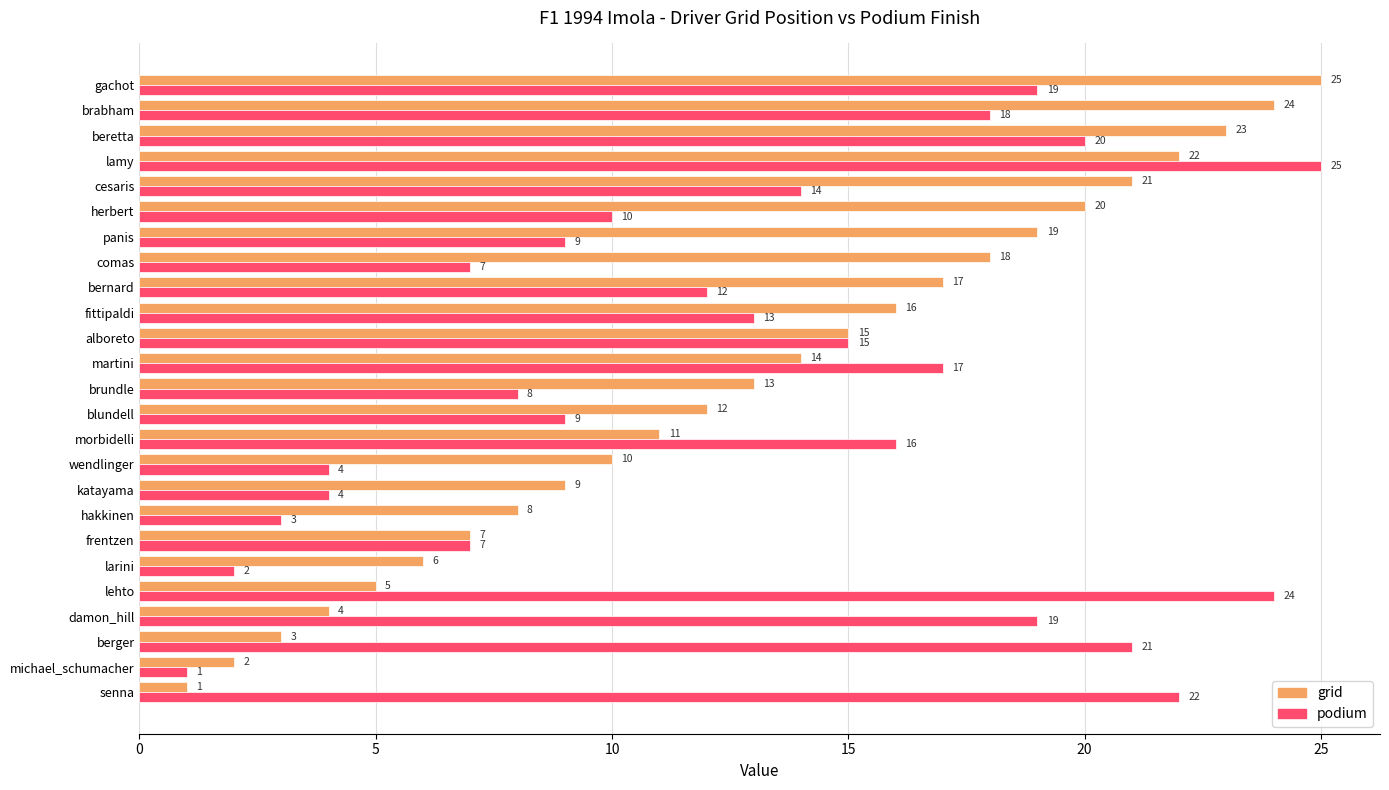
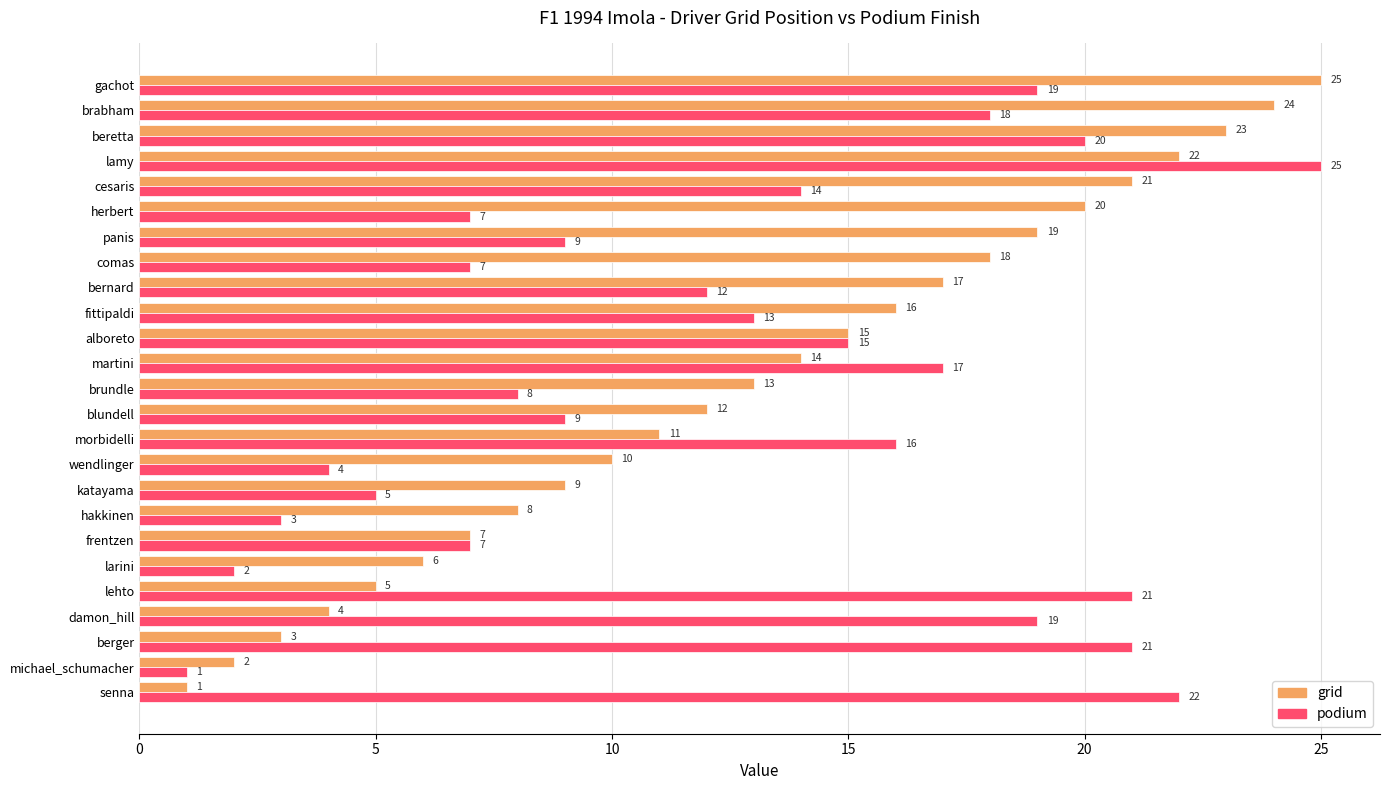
podium, herbert: 10 -> 7
podium, katayama: 4 -> 5
podium, lehto: 24 -> 21
